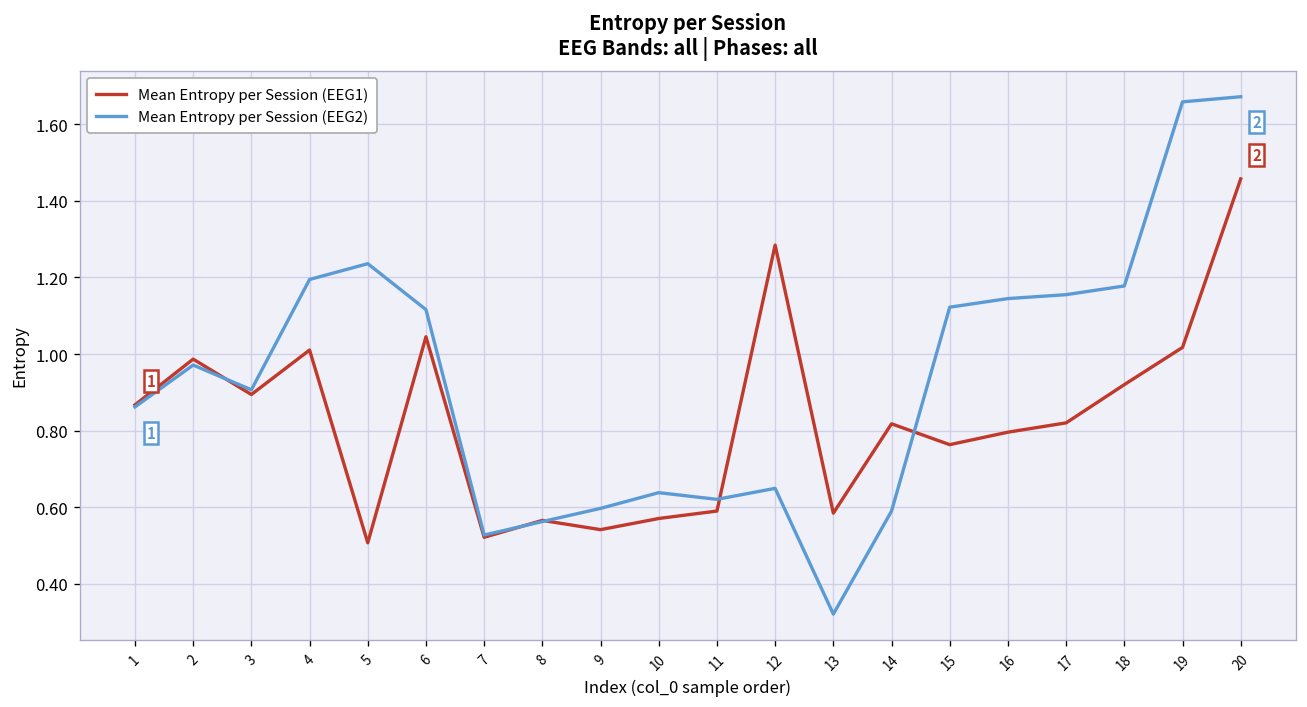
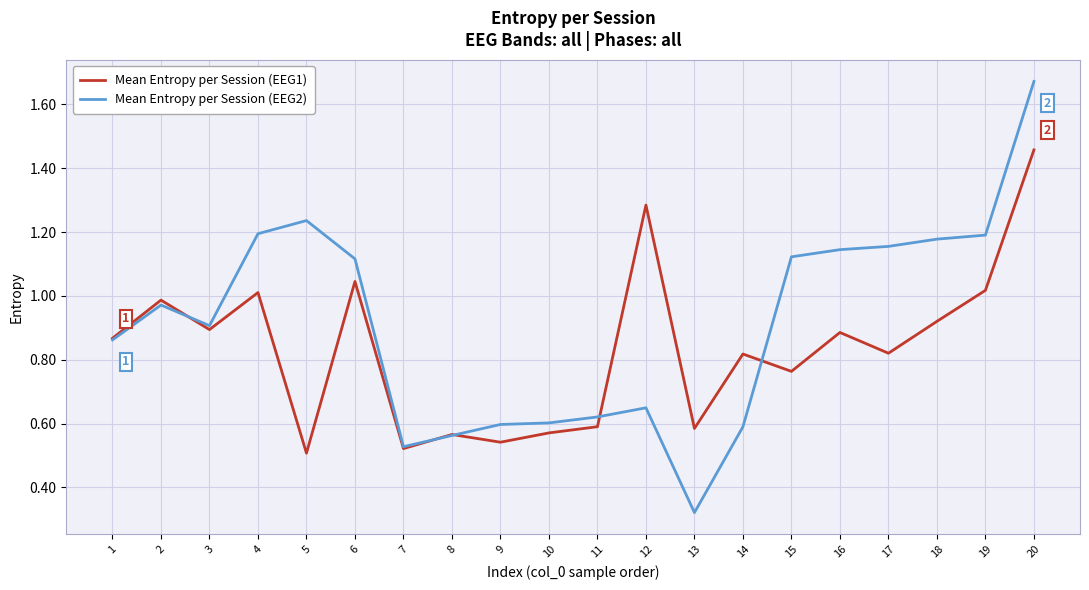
Mean Entropy per Session (EEG2), 10: 0.64 -> 0.60
Mean Entropy per Session (EEG1), 16: 0.80 -> 0.89
Mean Entropy per Session (EEG2), 19: 1.66 -> 1.19
